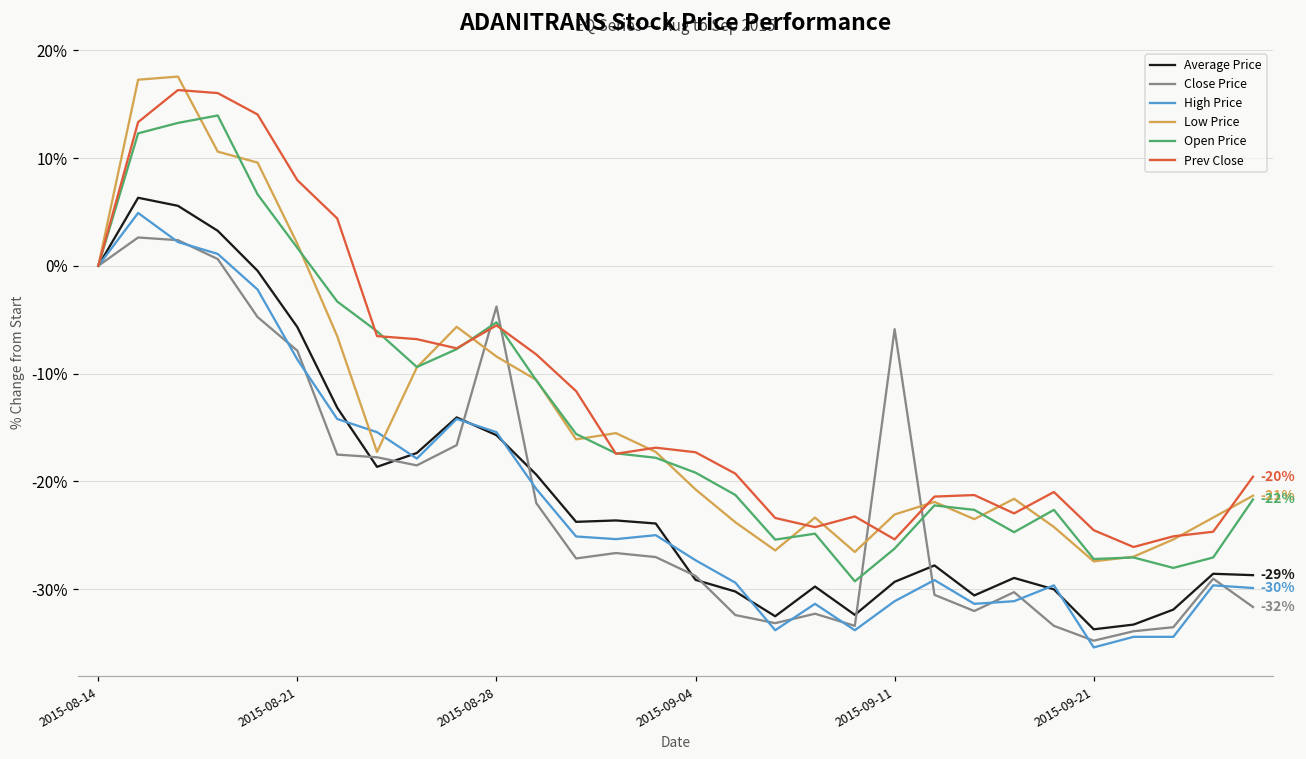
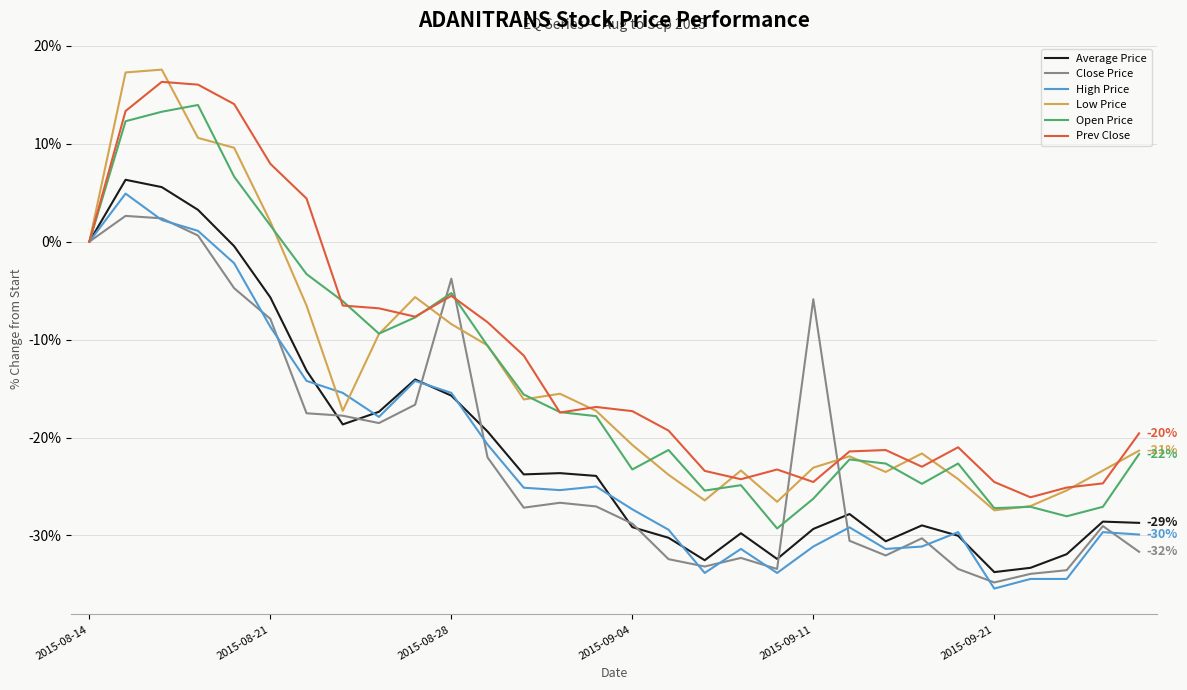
Open Price, 2015-09-04: -19% -> -23%
Prev Close, 2015-09-11: -25.4% -> -24.5%
